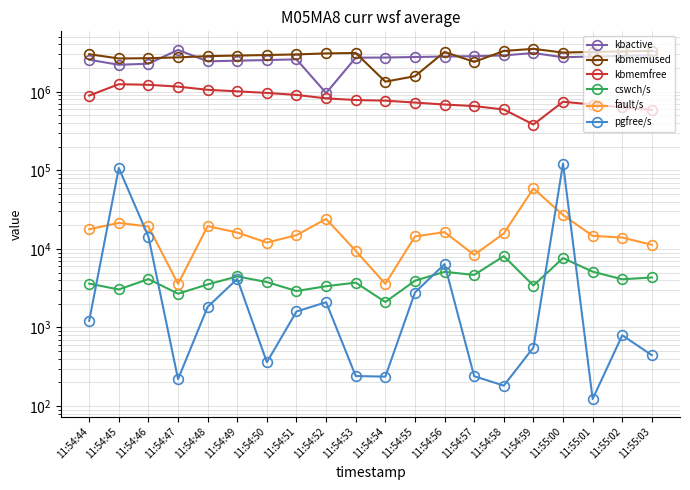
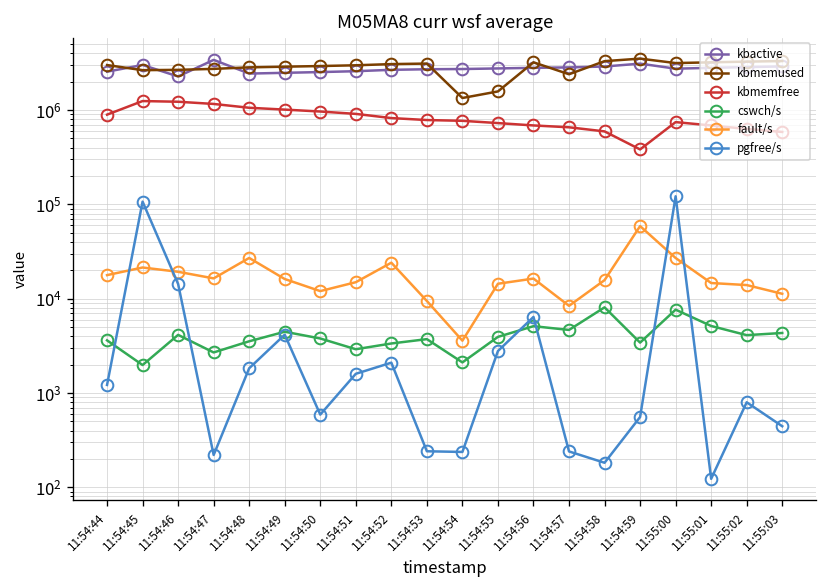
kbactive, 11:54:45: 2200000 -> 3000000
cswch/s, 11:54:45: 3000 -> 2000
fault/s, 11:54:47: 4000 -> 16000
fault/s, 11:54:48: 19000 -> 27000
pgfree/s, 11:54:50: 400 -> 600
kbactive, 11:54:52: 1000000 -> 2700000
